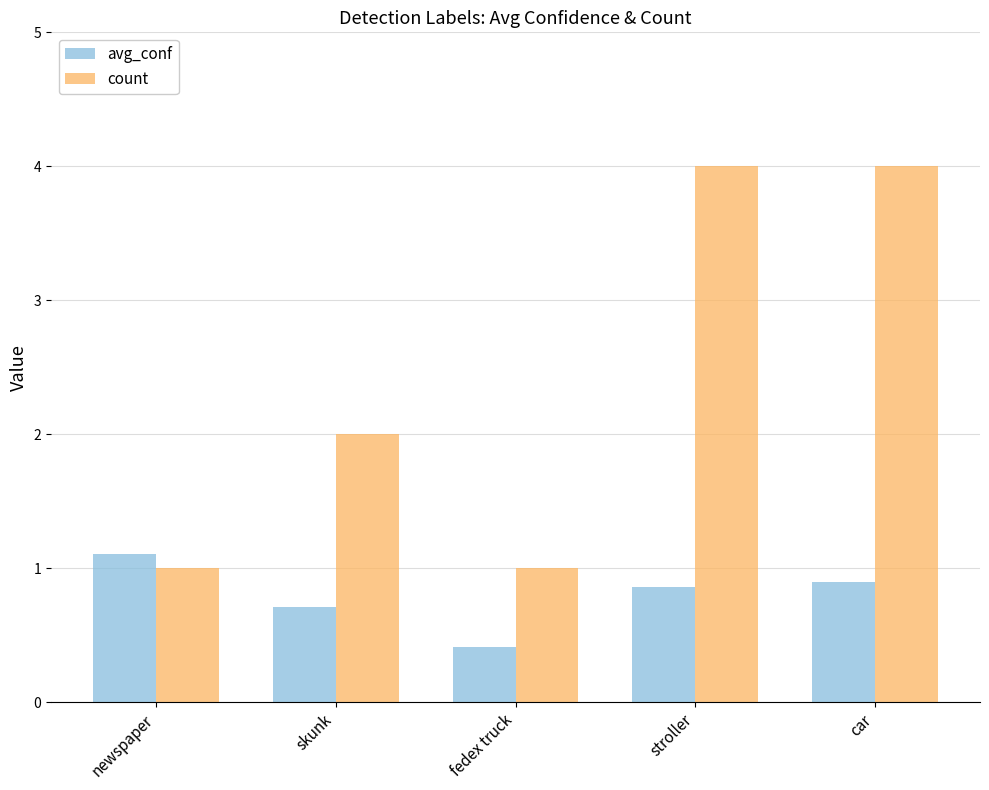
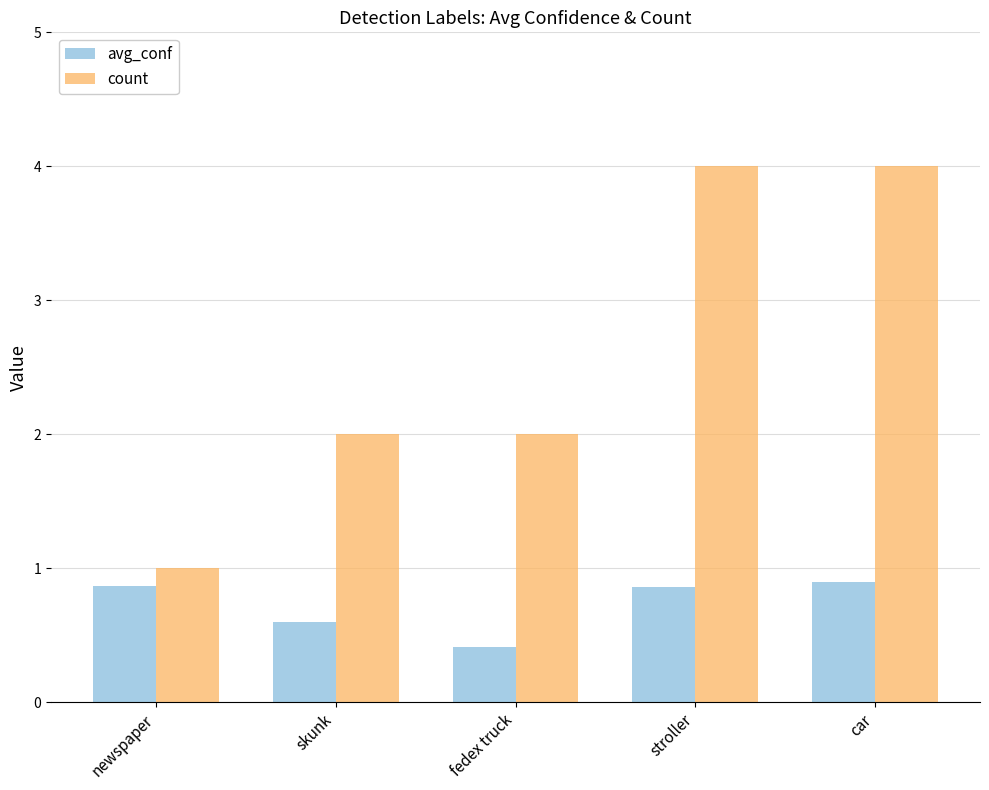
avg_conf, newspaper: 1.11 -> 0.87
avg_conf, skunk: 0.71 -> 0.60
count, fedex truck: 1 -> 2
